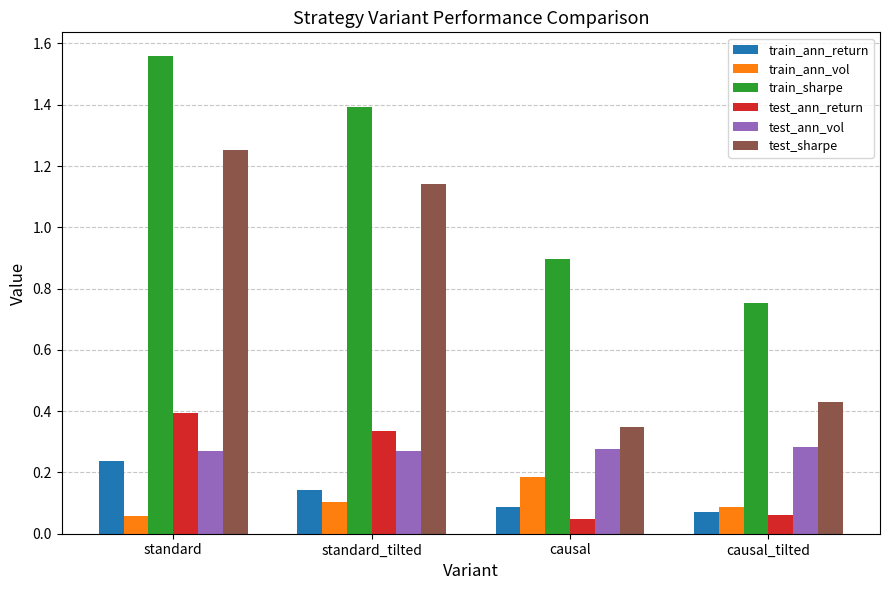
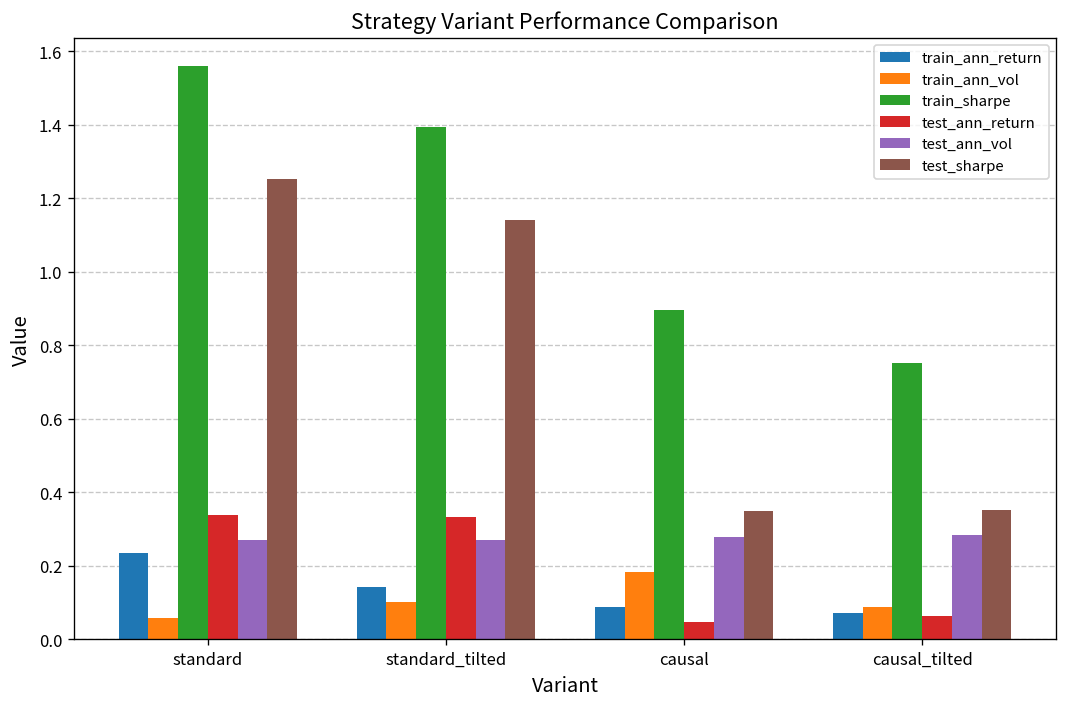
test_ann_return, standard: 0.40 -> 0.34
test_sharpe, causal_tilted: 0.43 -> 0.35
